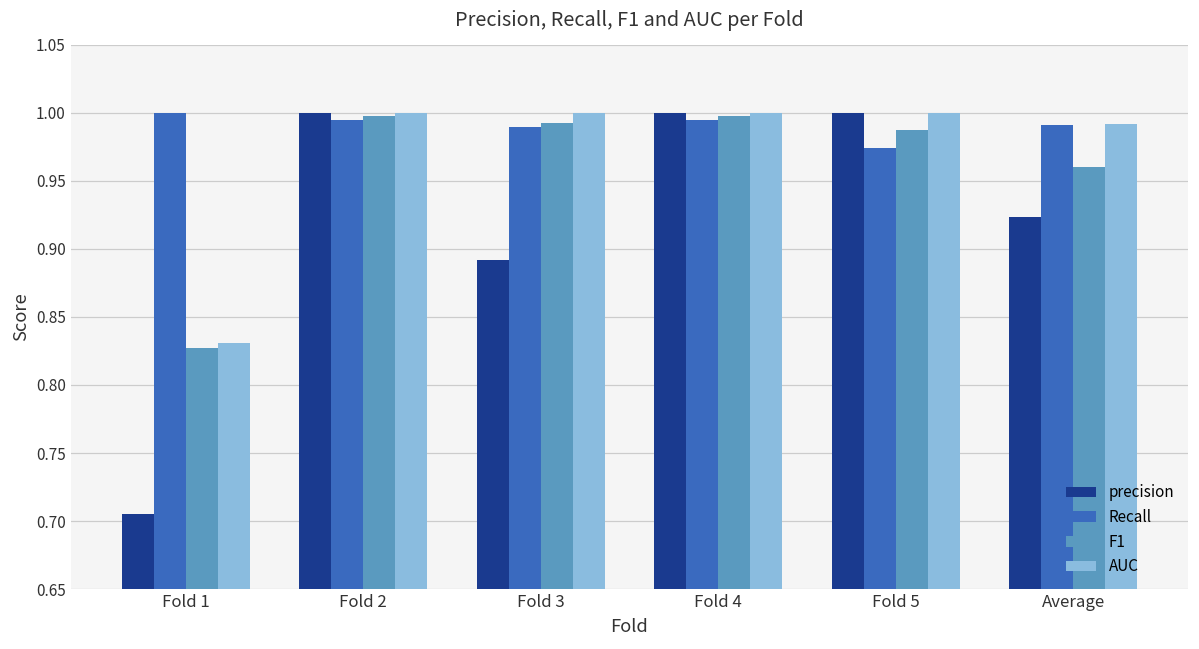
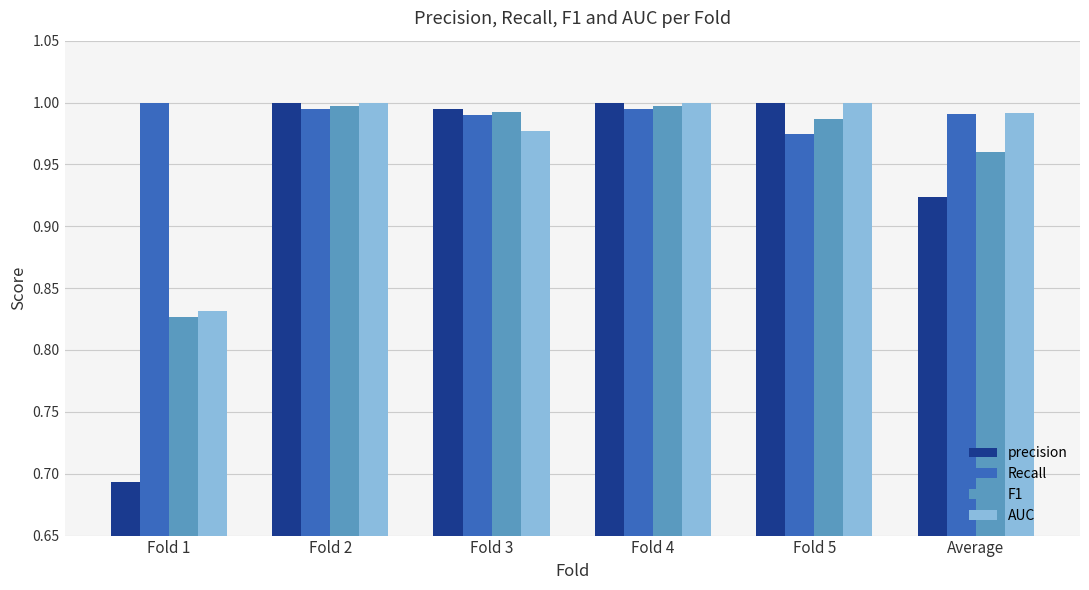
precision, Fold 1: 0.705 -> 0.693
precision, Fold 3: 0.892 -> 0.995
AUC, Fold 3: 1.000 -> 0.977
